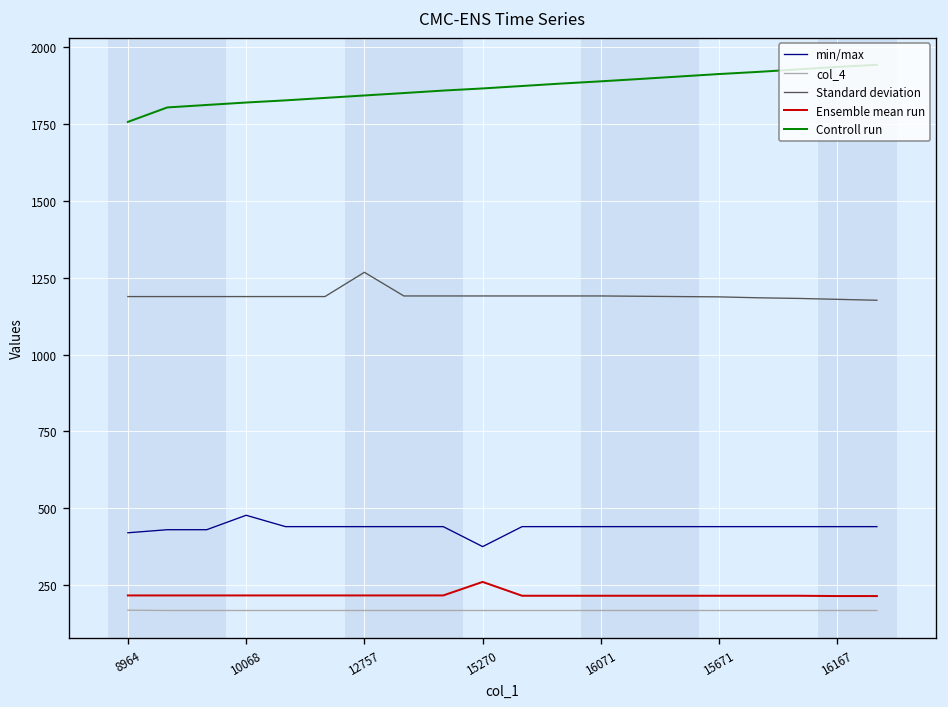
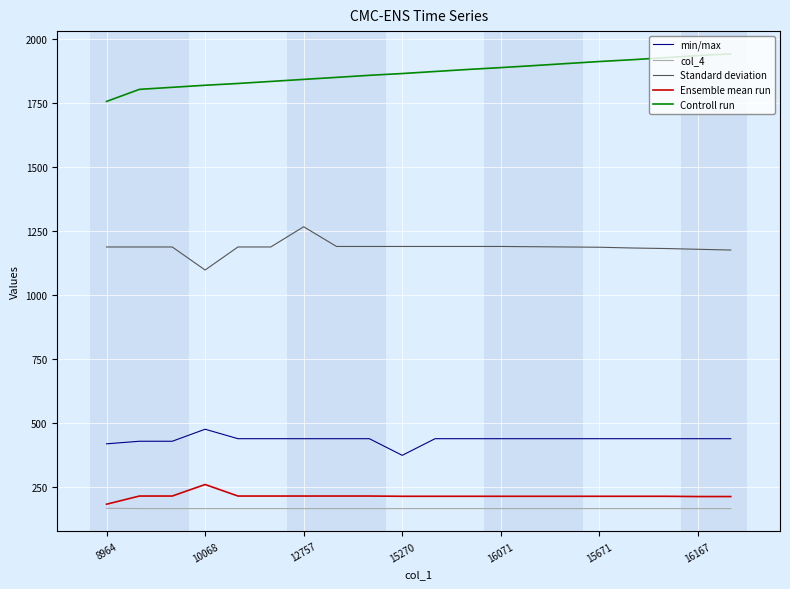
Ensemble mean run, 8964: 220 -> 180
Standard deviation, 10068: 1190 -> 1100
Ensemble mean run, 10068: 220 -> 260
Ensemble mean run, 15270: 260 -> 220
